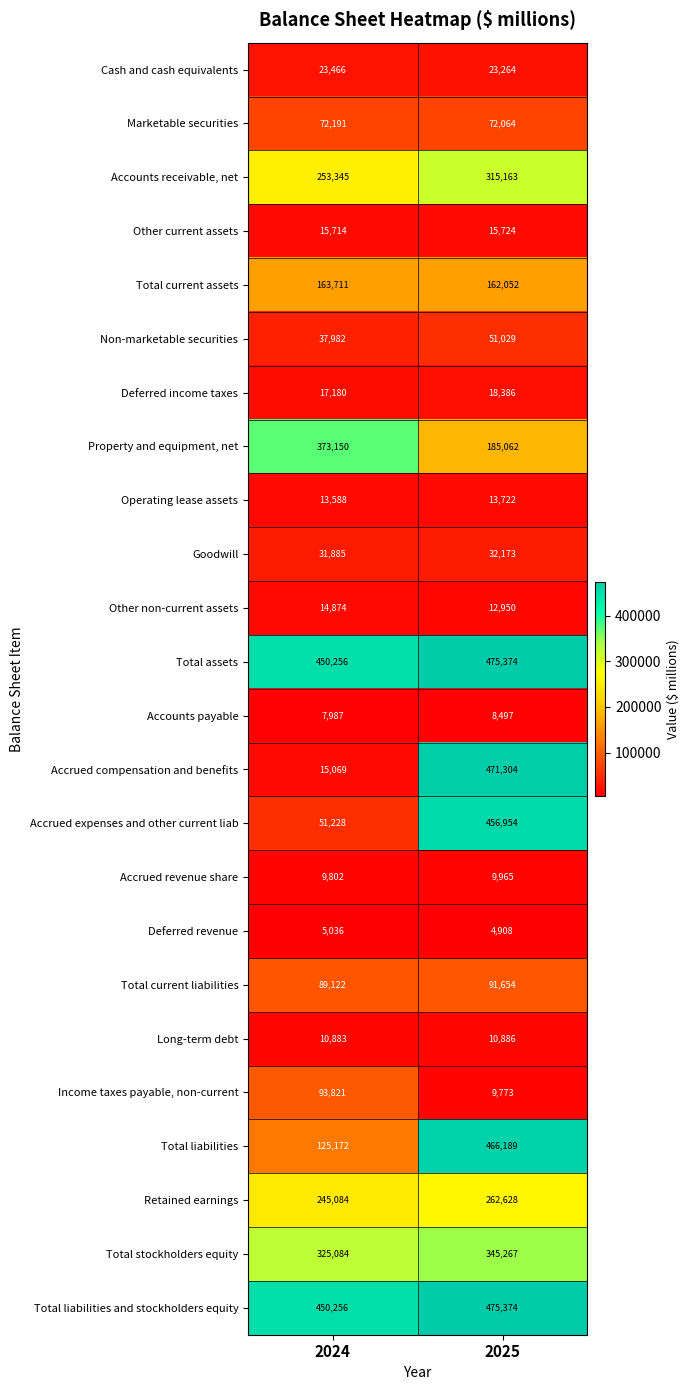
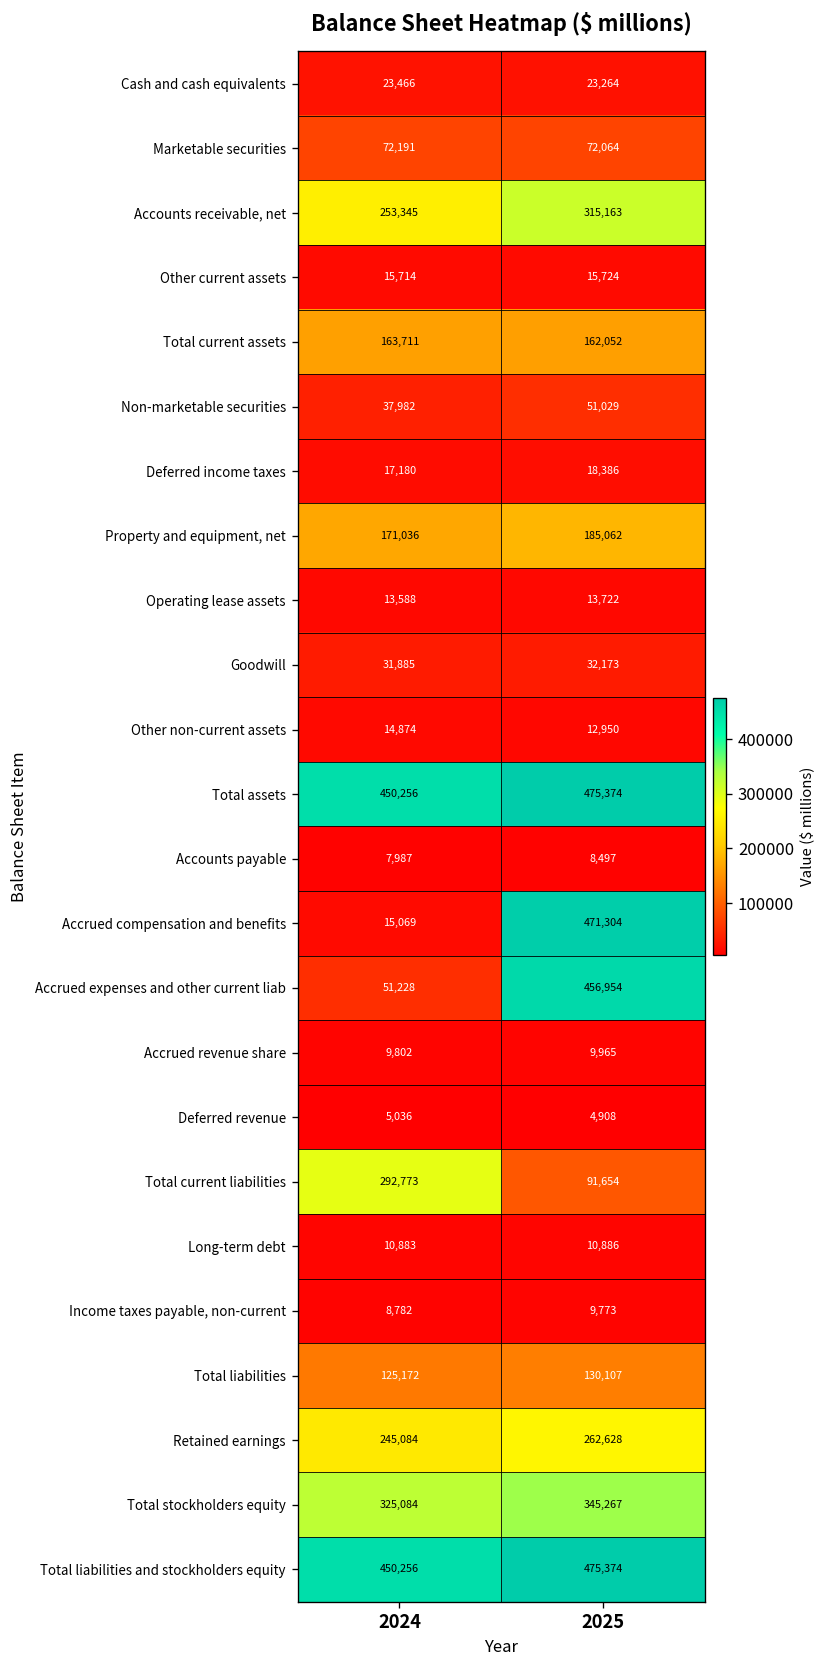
Property and equipment, net, 2024: 373,150 -> 171,036
Total current liabilities, 2024: 89,122 -> 292,773
Income taxes payable, non-current, 2024: 93,821 -> 8,782
Total liabilities, 2025: 466,189 -> 130,107
